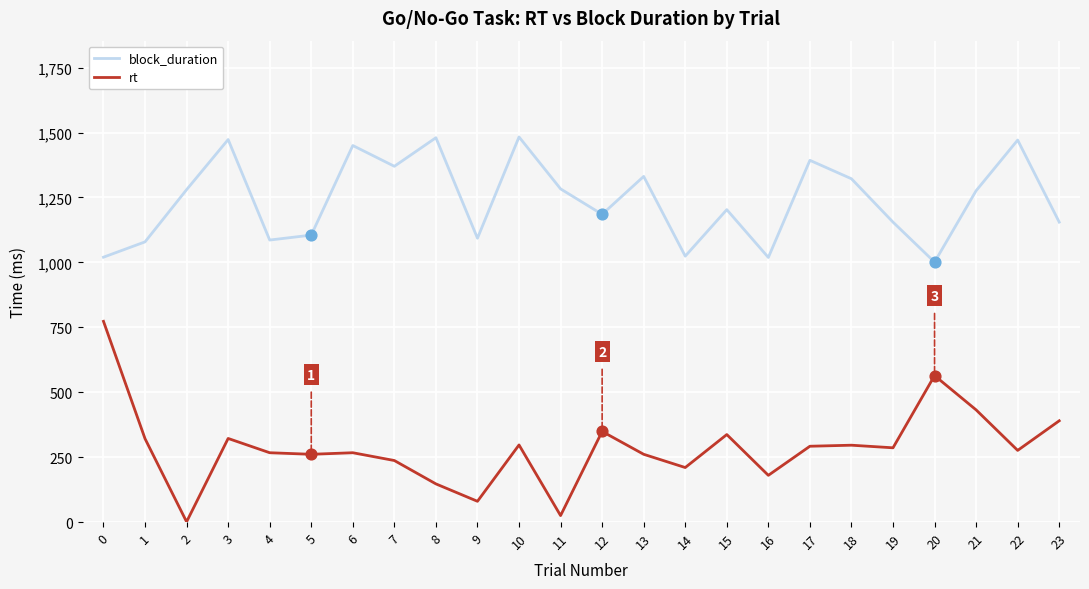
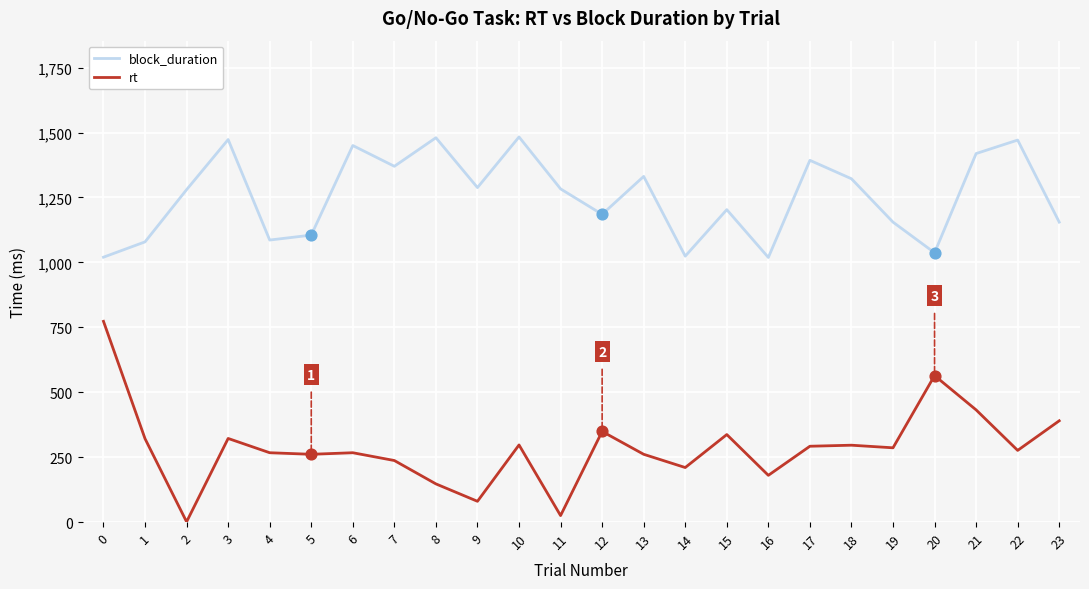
block_duration, 9: 1,090 -> 1,290
block_duration, 20: 1,000 -> 1,040
block_duration, 21: 1,280 -> 1,420
